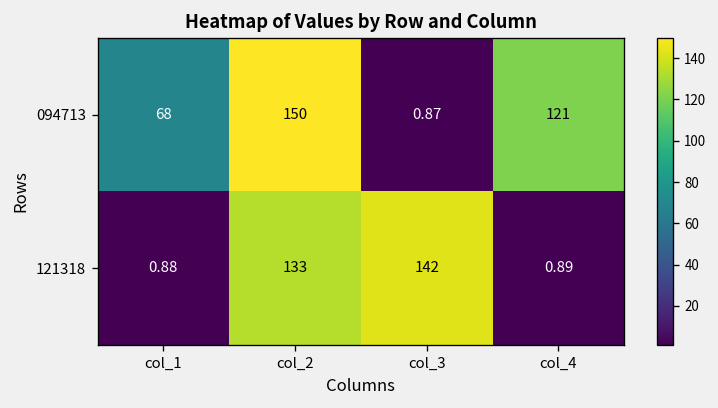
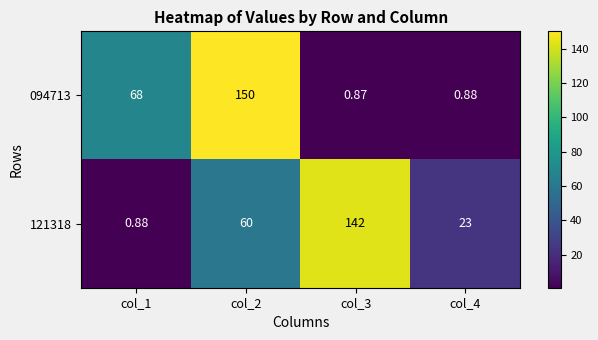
094713, col_4: 121 -> 0.88
121318, col_2: 133 -> 60
121318, col_4: 0.89 -> 23
